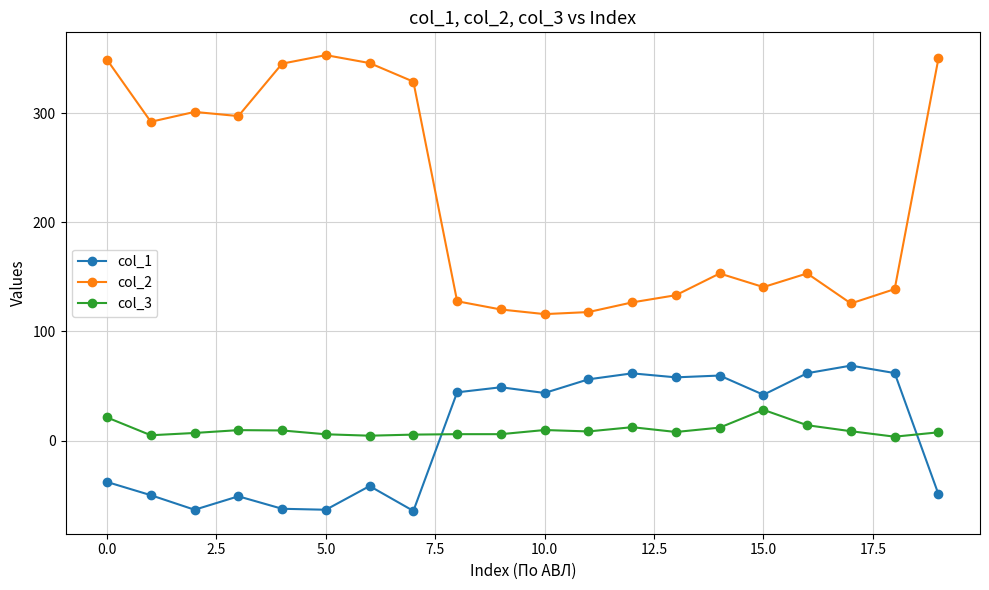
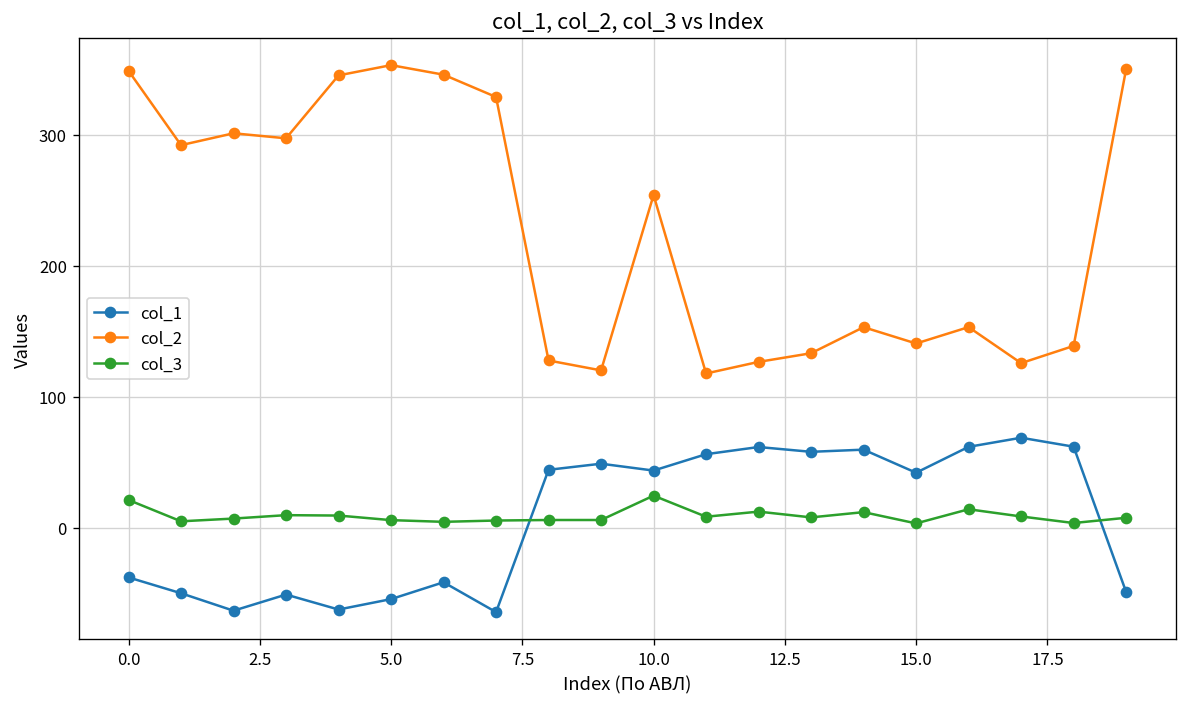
col_1, 5.0: -63 -> -55
col_2, 10.0: 116 -> 254
col_3, 10.0: 10 -> 25
col_3, 15.0: 28 -> 3
